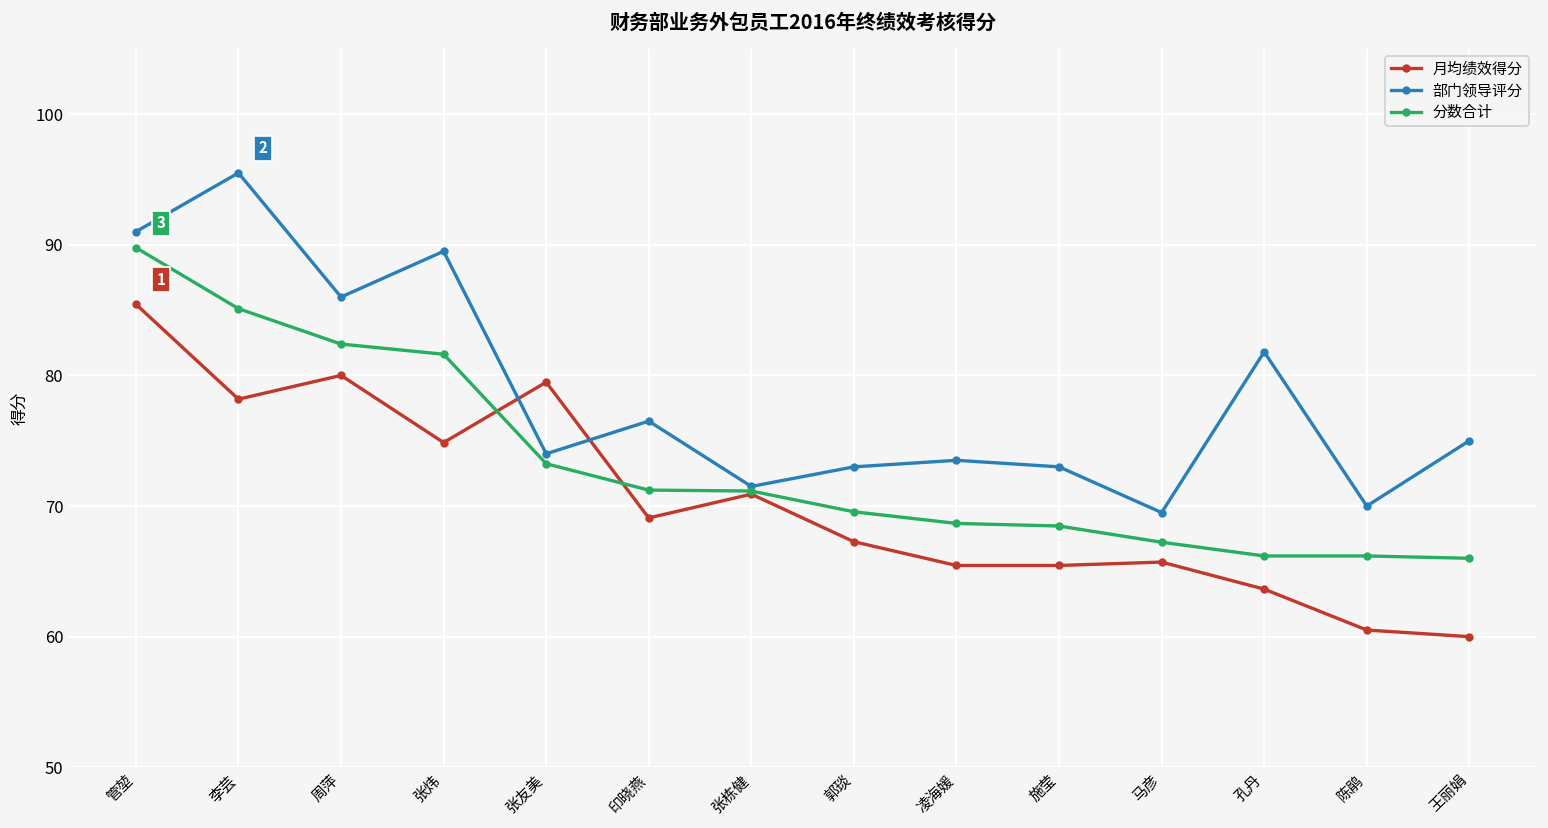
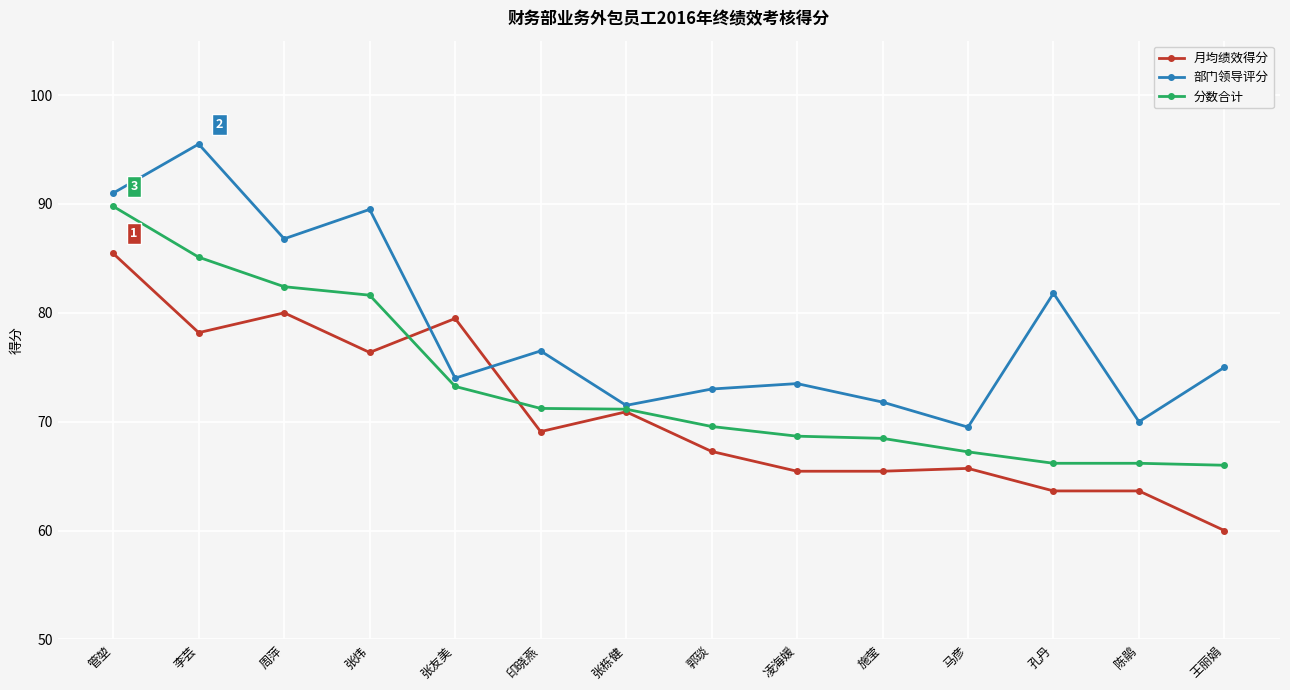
部门领导评分, 周萍: 86.0 -> 86.8
月均绩效得分, 张炜: 74.9 -> 76.4
部门领导评分, 施莹: 73.0 -> 71.8
月均绩效得分, 陈鹃: 60.5 -> 63.6
